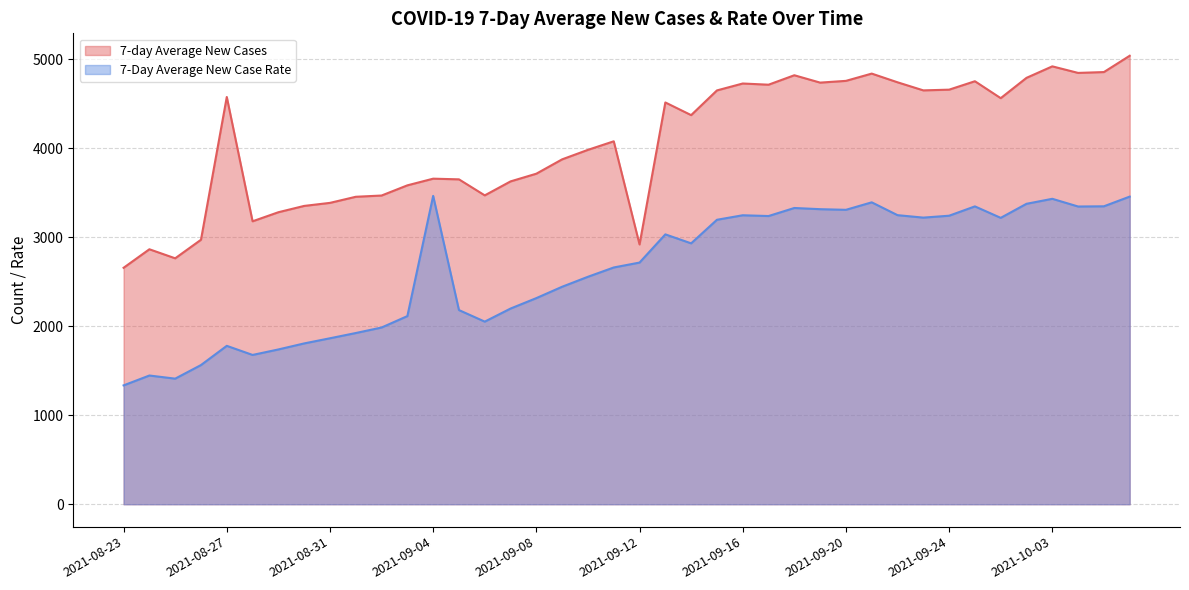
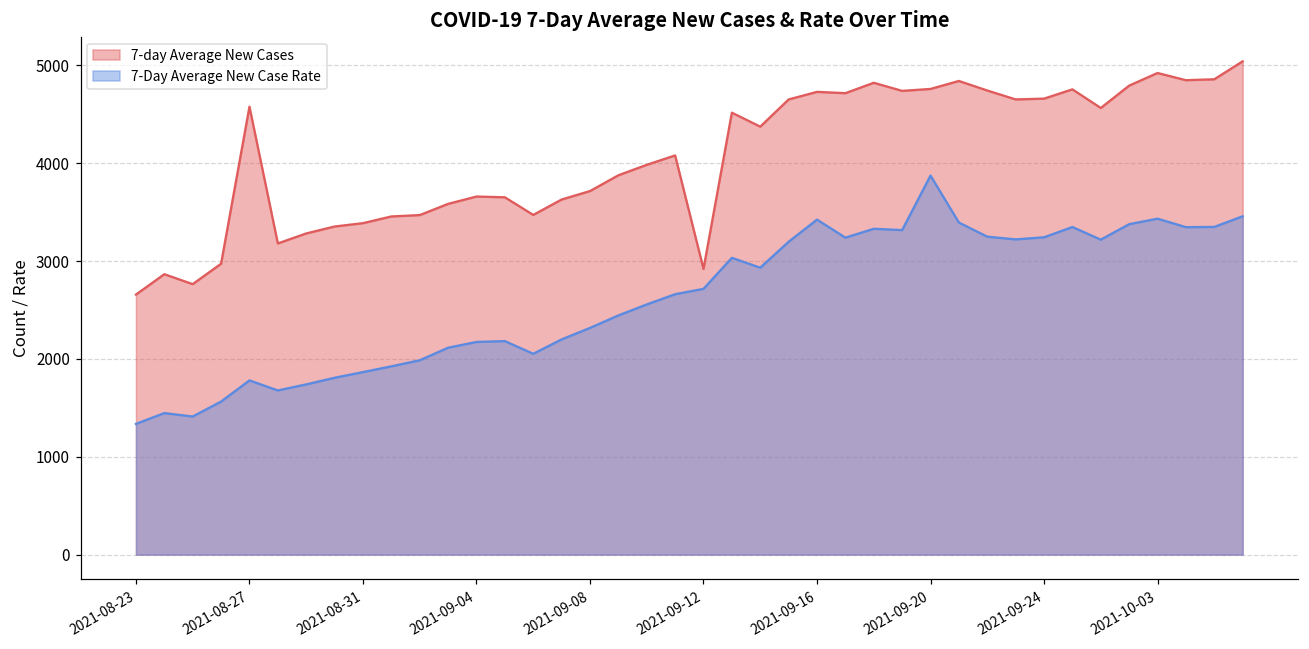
7-Day Average New Case Rate, 2021-09-04: 3500 -> 2200
7-Day Average New Case Rate, 2021-09-16: 3200 -> 3400
7-Day Average New Case Rate, 2021-09-20: 3300 -> 3900
